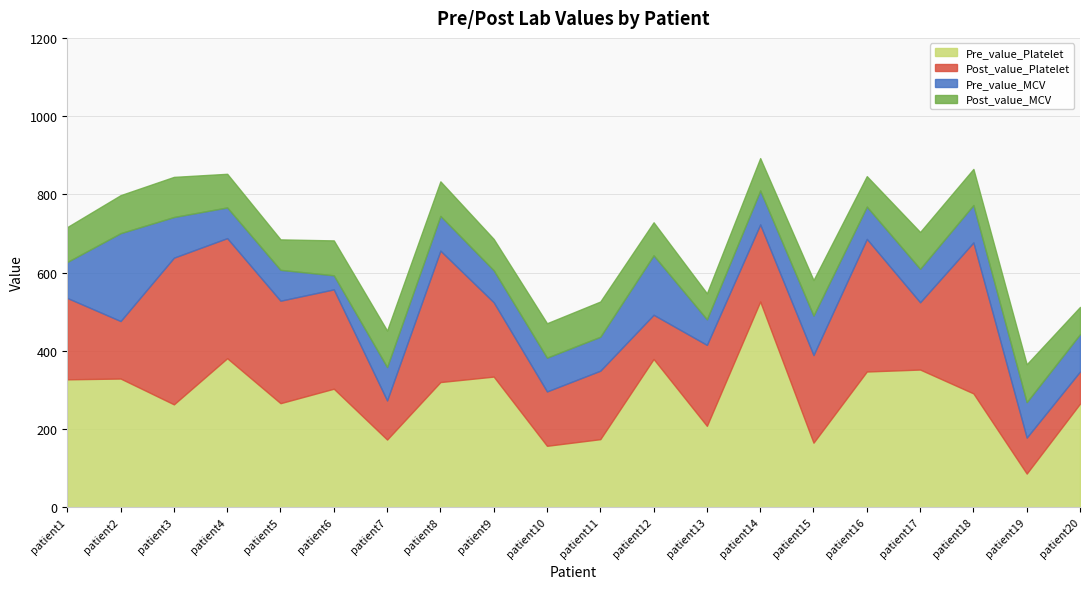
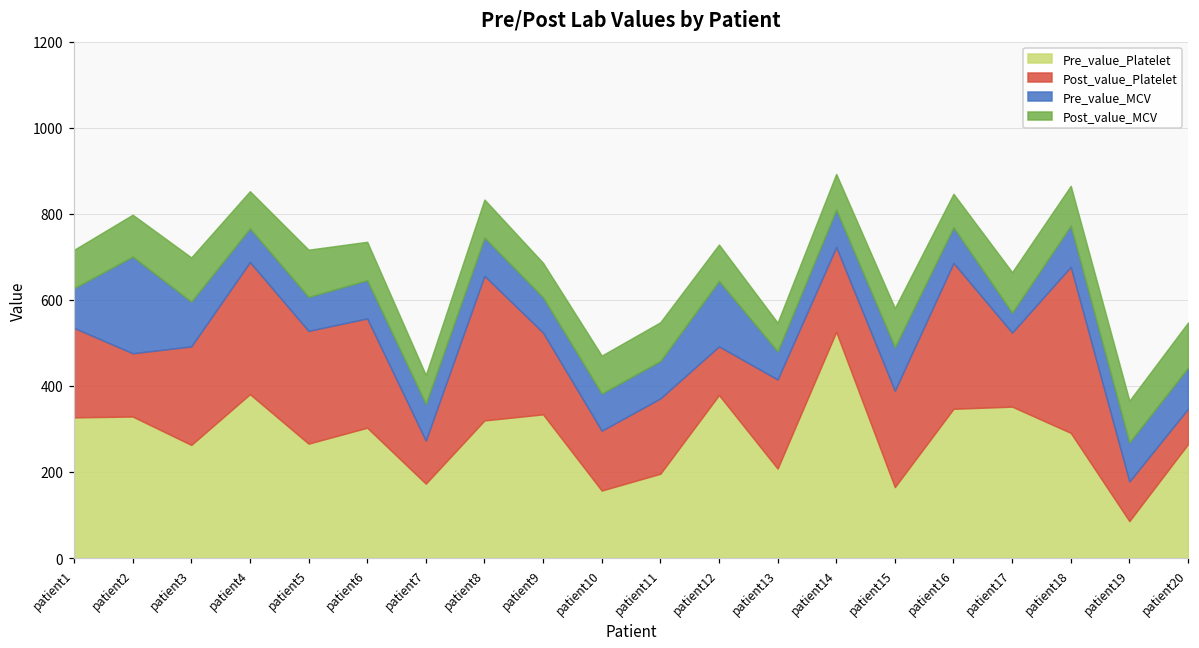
Post_value_Platelet, patient3: 380 -> 230
Post_value_MCV, patient5: 80 -> 110
Pre_value_MCV, patient6: 40 -> 90
Post_value_MCV, patient7: 90 -> 70
Pre_value_Platelet, patient11: 170 -> 200
Pre_value_MCV, patient17: 90 -> 50
Post_value_MCV, patient20: 70 -> 100
